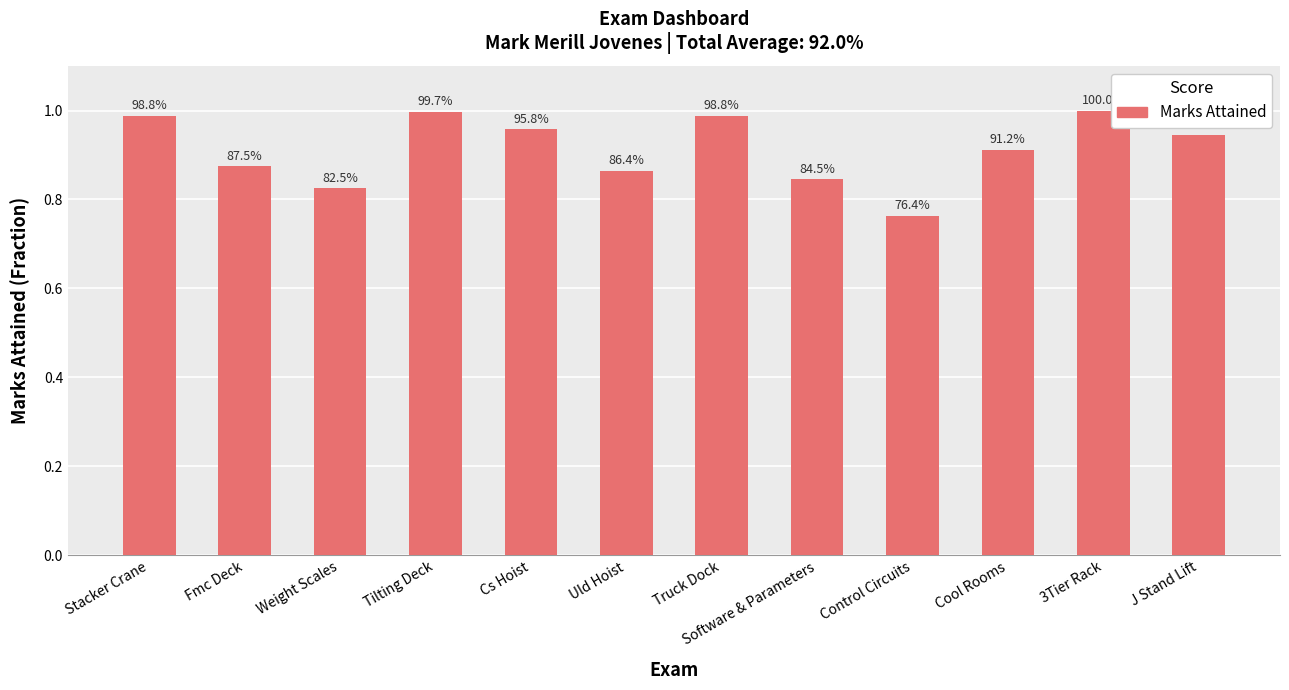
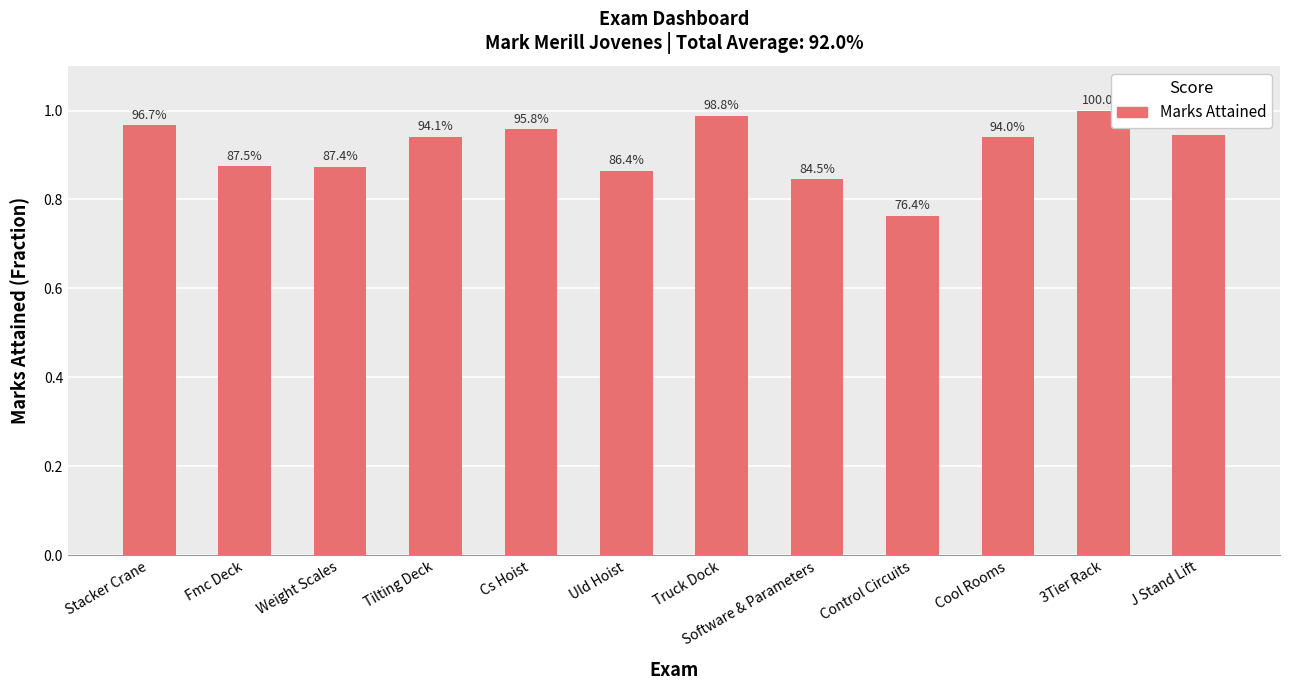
Stacker Crane: 98.8% -> 96.7%
Weight Scales: 82.5% -> 87.4%
Tilting Deck: 99.7% -> 94.1%
Cool Rooms: 91.2% -> 94.0%
